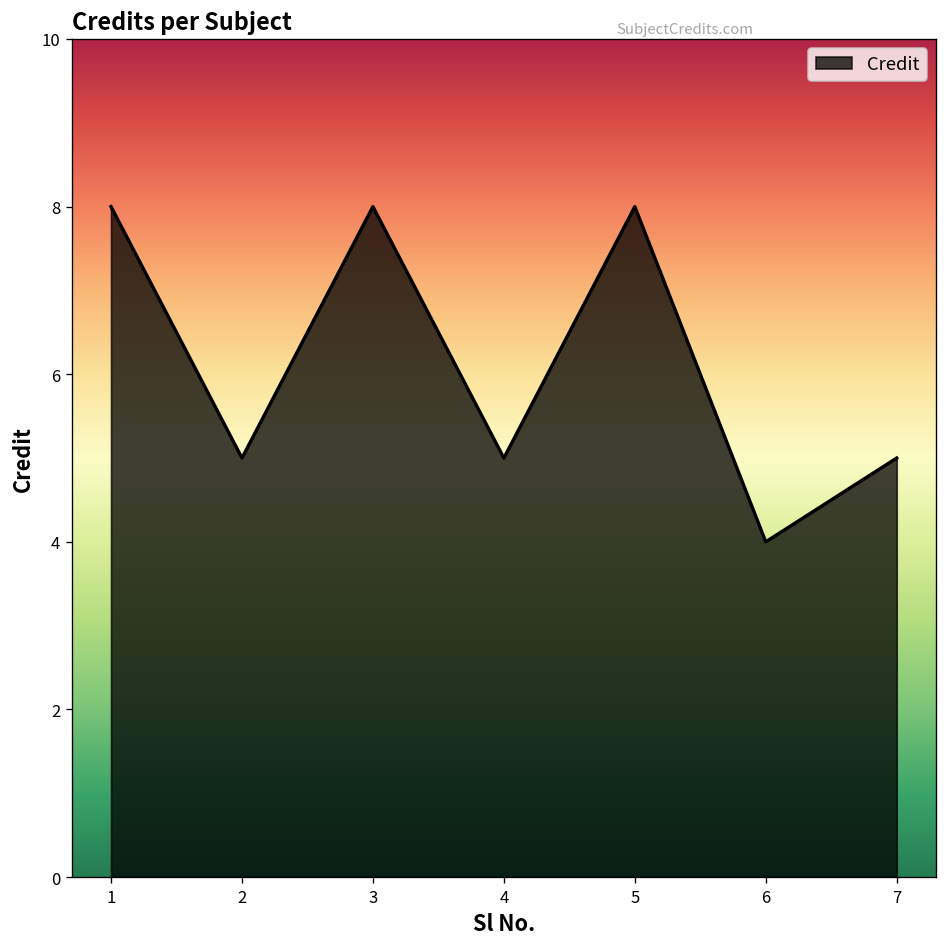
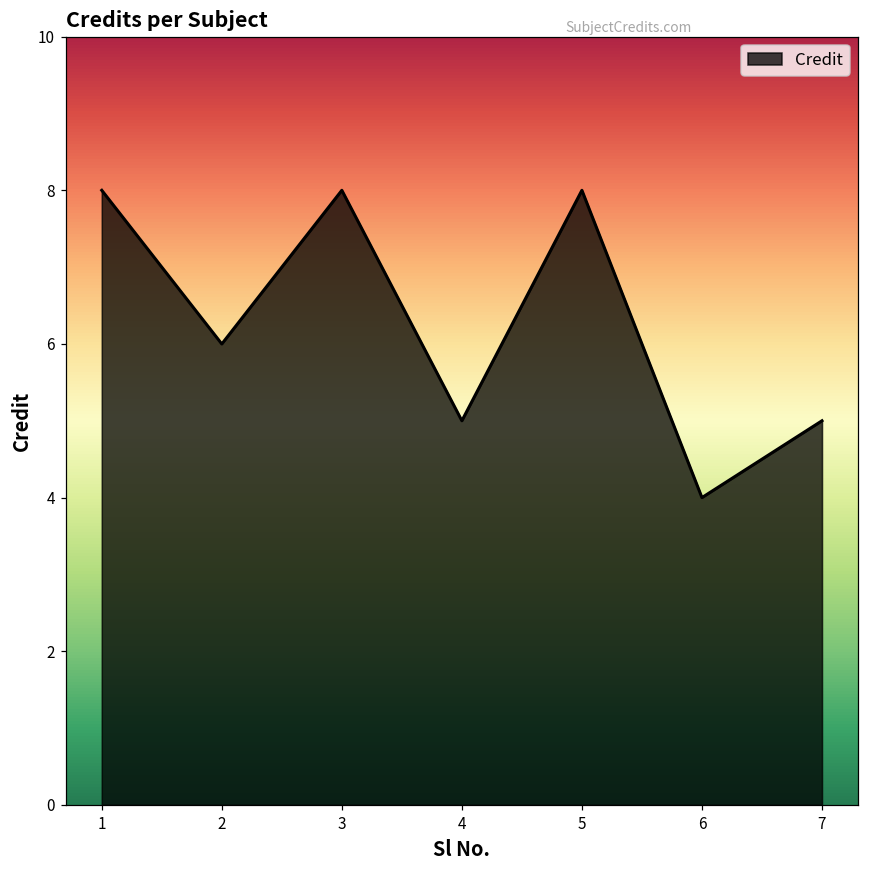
2: 5 -> 6
